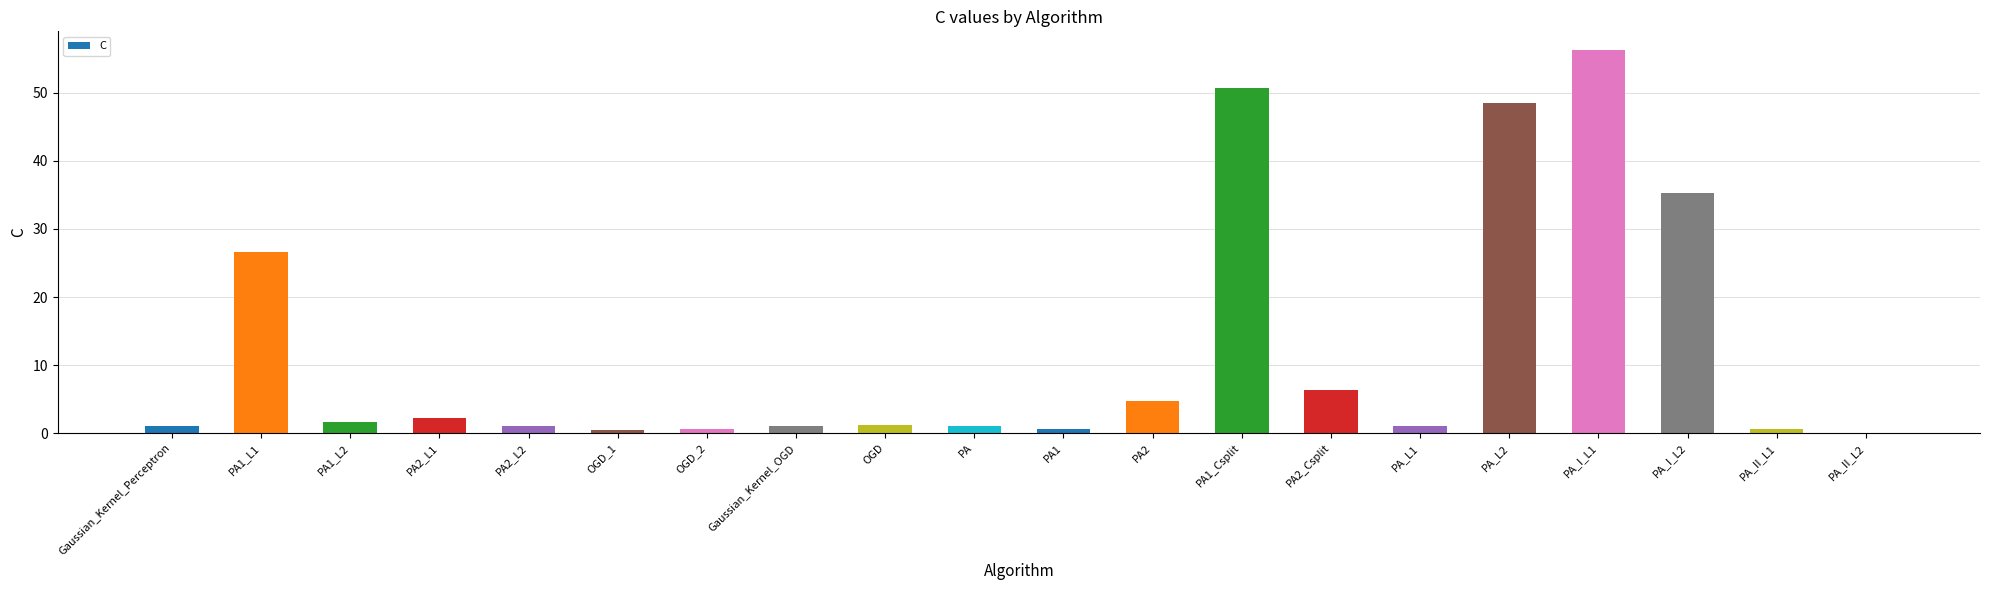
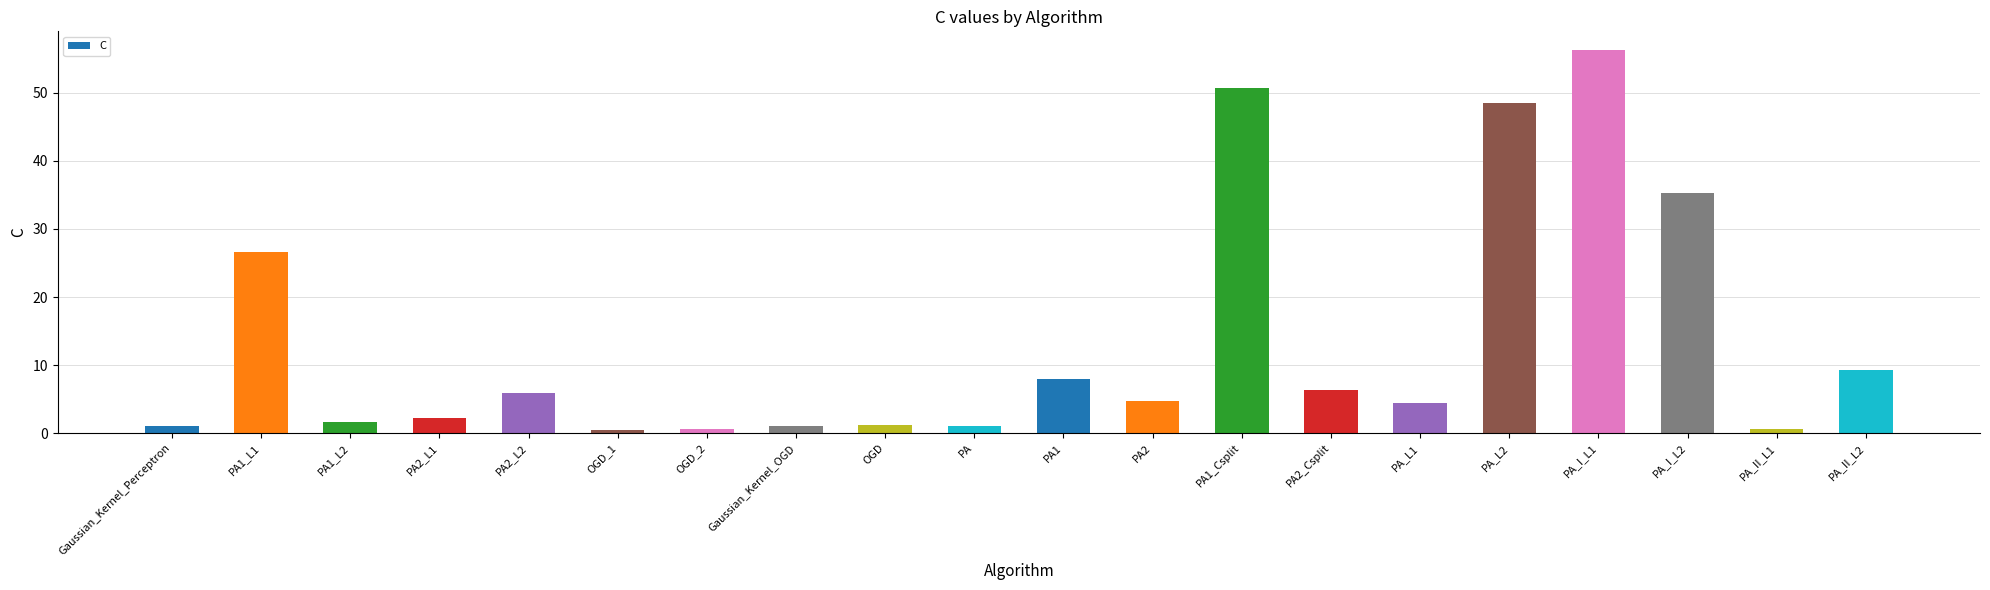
PA2_L2: 1 -> 6
PA1: 1 -> 8
PA_L1: 1 -> 5
PA_II_L2: 0 -> 9
